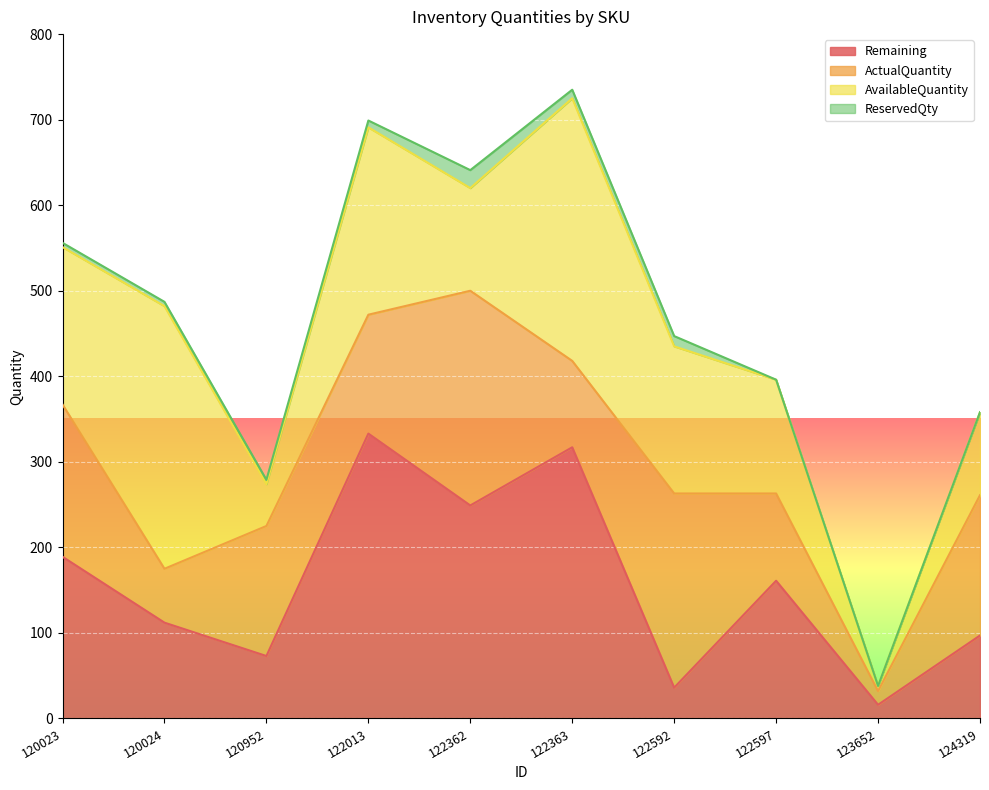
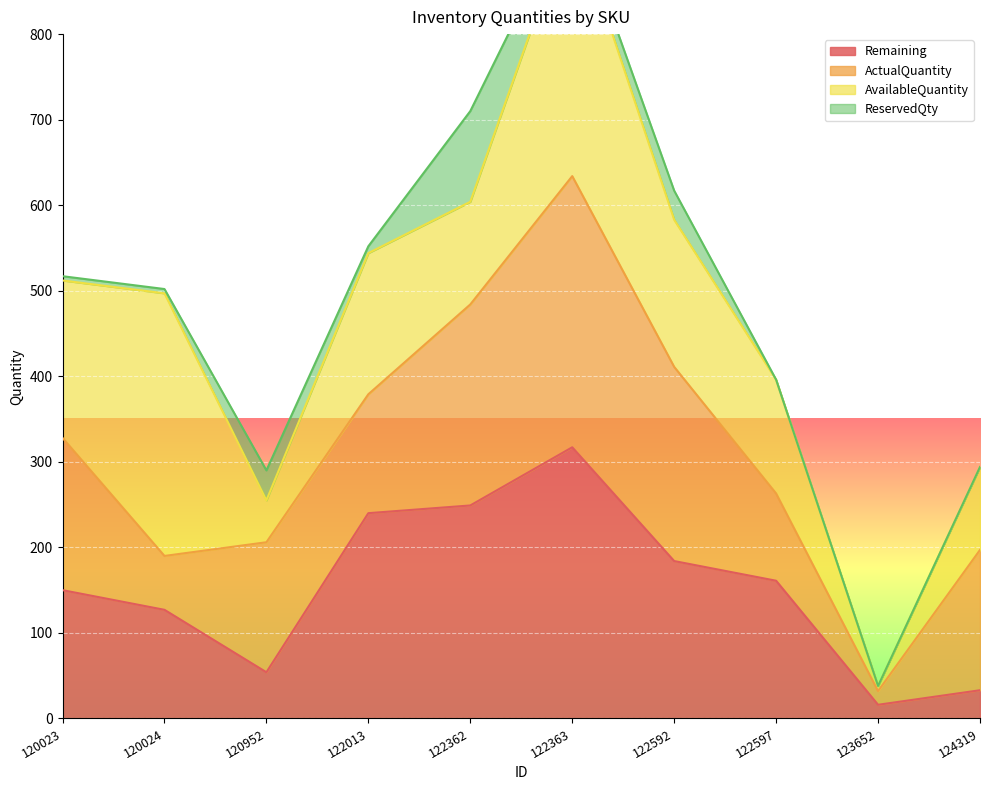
Remaining, 120023: 190 -> 150
Remaining, 120024: 110 -> 130
Remaining, 120952: 70 -> 50
ReservedQty, 120952: 10 -> 40
Remaining, 122013: 330 -> 240
AvailableQuantity, 122013: 220 -> 170
ActualQuantity, 122362: 250 -> 240
ReservedQty, 122362: 20 -> 110
ActualQuantity, 122363: 100 -> 320
Remaining, 122592: 40 -> 180
ReservedQty, 122592: 10 -> 30
Remaining, 124319: 100 -> 30
